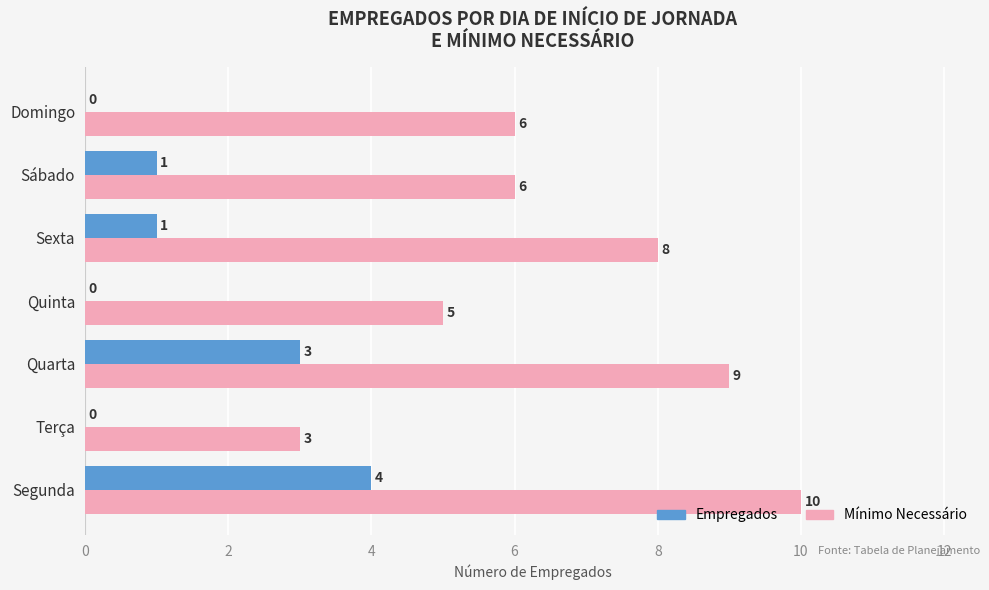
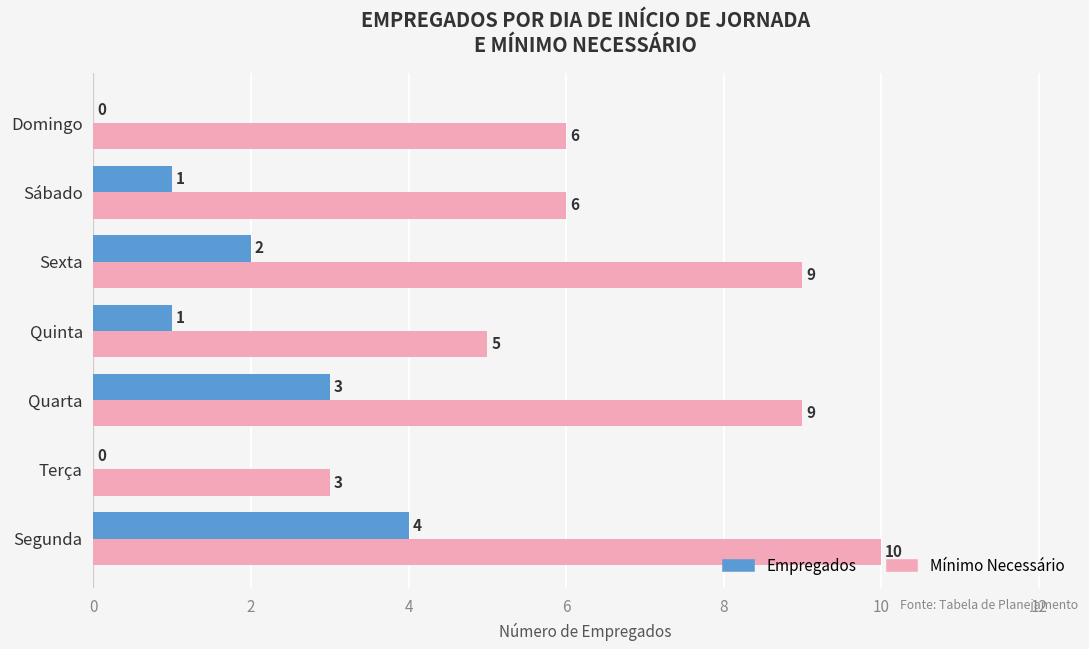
Empregados, Sexta: 1 -> 2
Mínimo Necessário, Sexta: 8 -> 9
Empregados, Quinta: 0 -> 1
